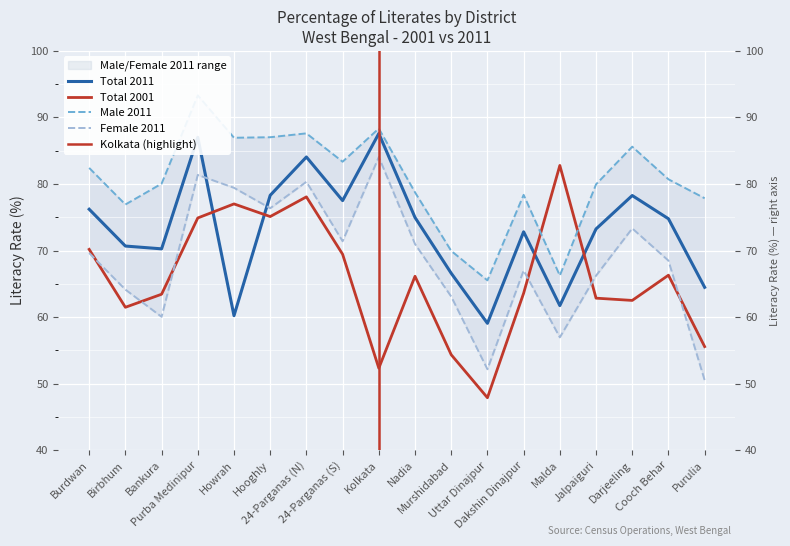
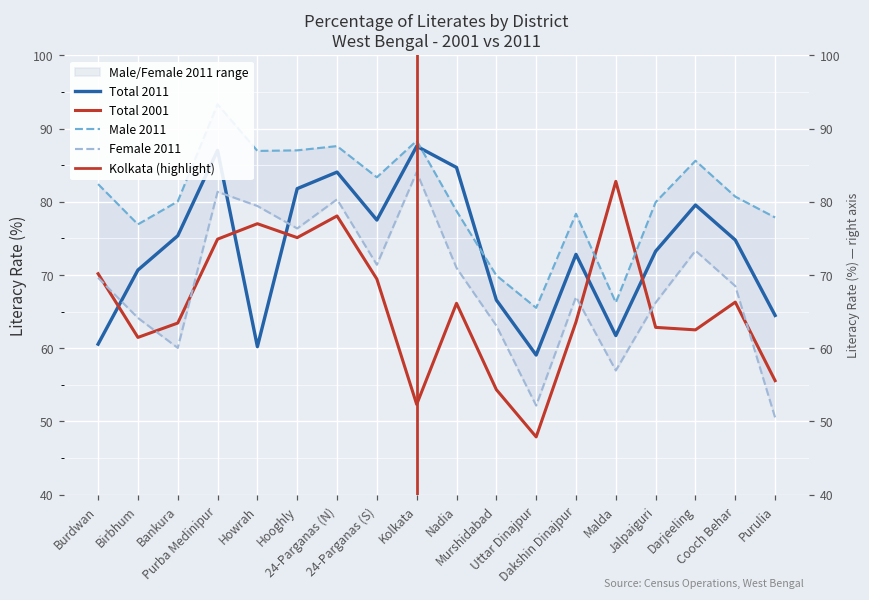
Total 2011, Burdwan: 76 -> 61
Total 2011, Bankura: 70 -> 75
Total 2011, Hooghly: 78 -> 82
Total 2011, Nadia: 75 -> 85
Total 2011, Darjeeling: 78 -> 80
